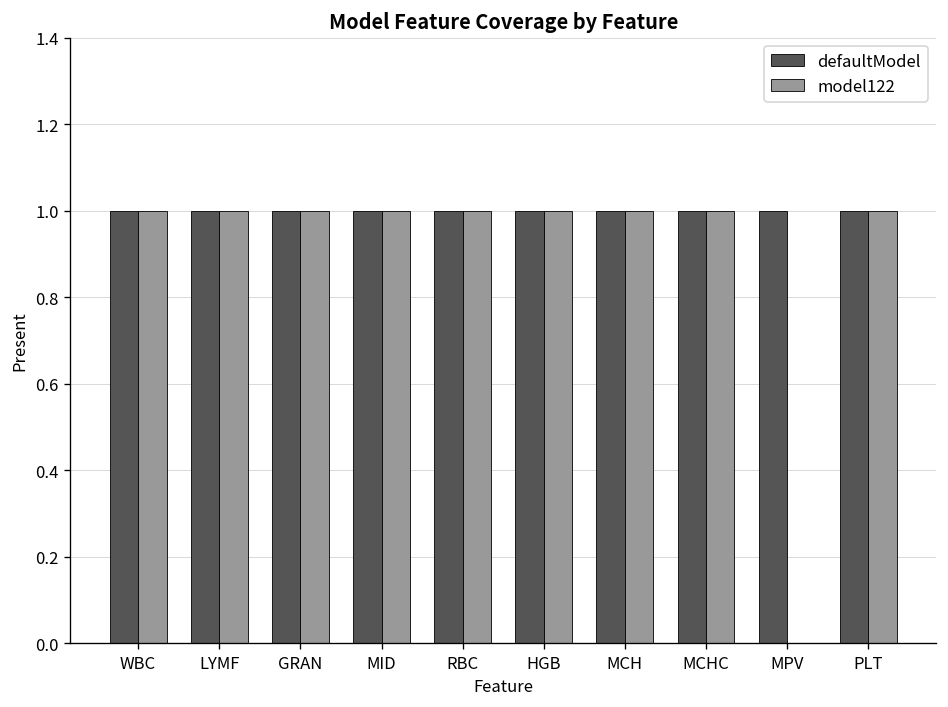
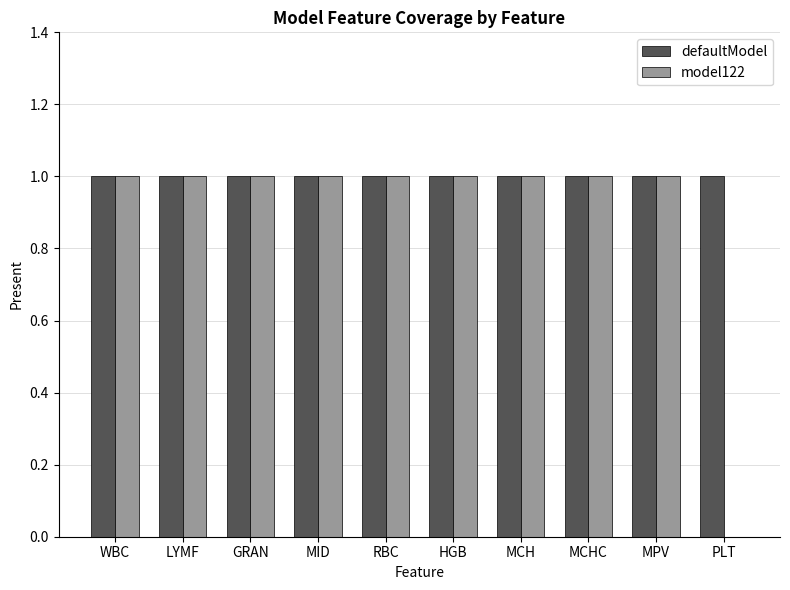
model122, MPV: 0 -> 1
model122, PLT: 1 -> 0
